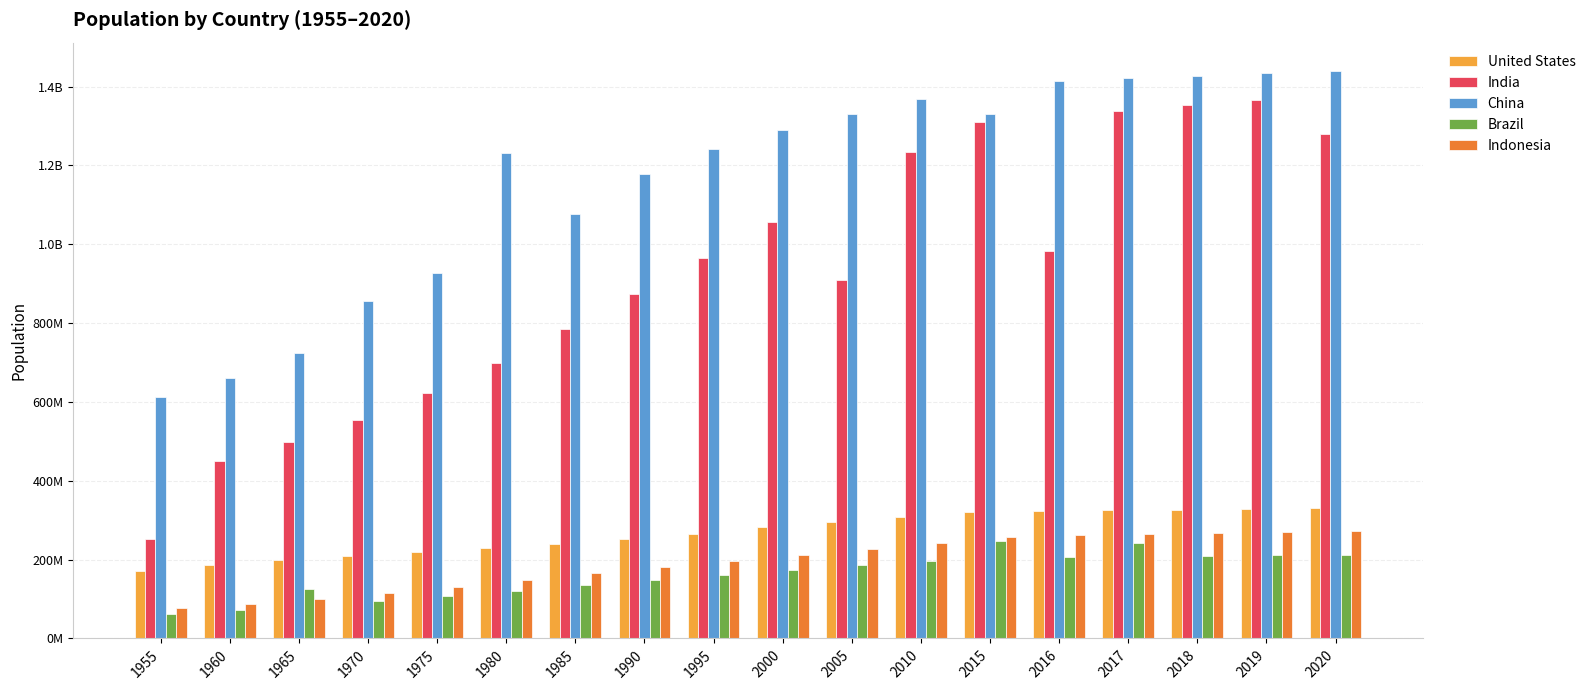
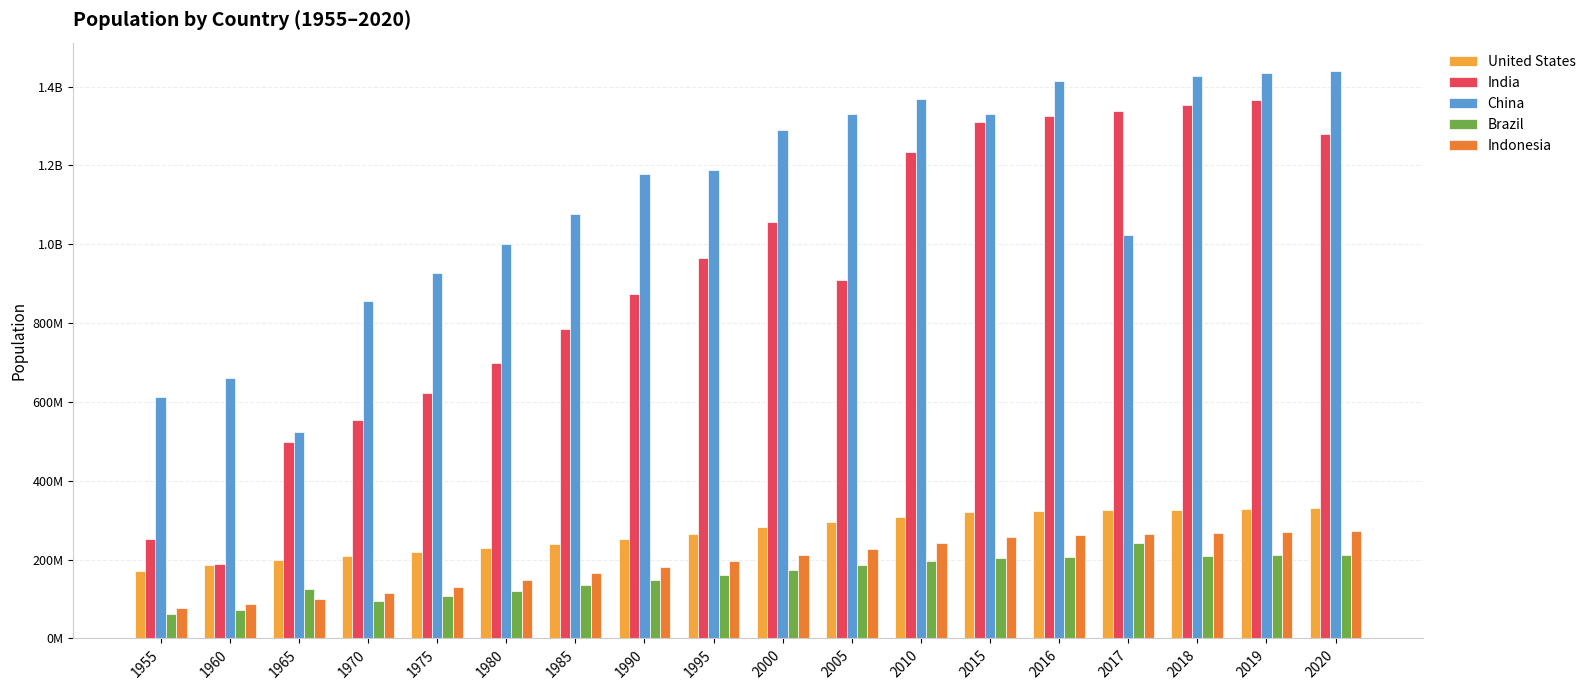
India, 1960: 450000000 -> 190000000
China, 1965: 720000000 -> 520000000
China, 1980: 1230000000 -> 1000000000
China, 1995: 1240000000 -> 1190000000
Brazil, 2015: 250000000 -> 200000000
India, 2016: 980000000 -> 1320000000
China, 2017: 1420000000 -> 1020000000
